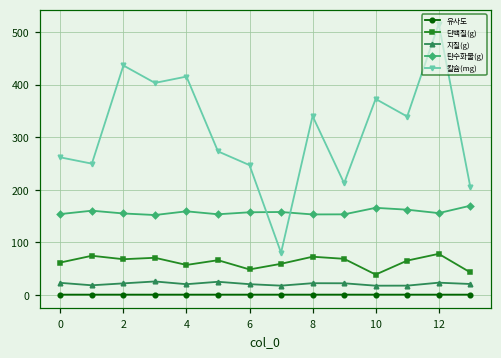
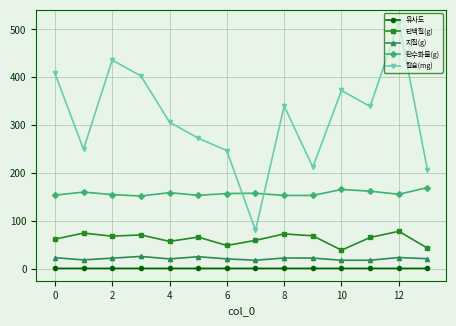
칼슘(mg), 0: 260 -> 410
칼슘(mg), 4: 420 -> 310
